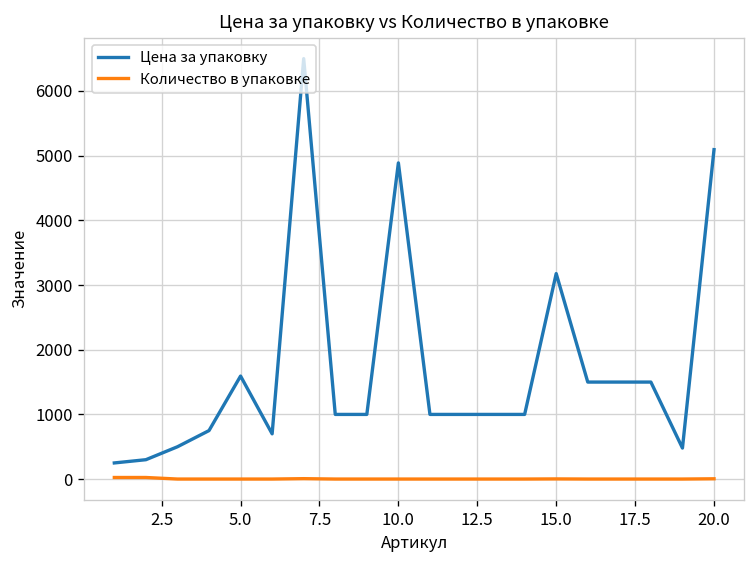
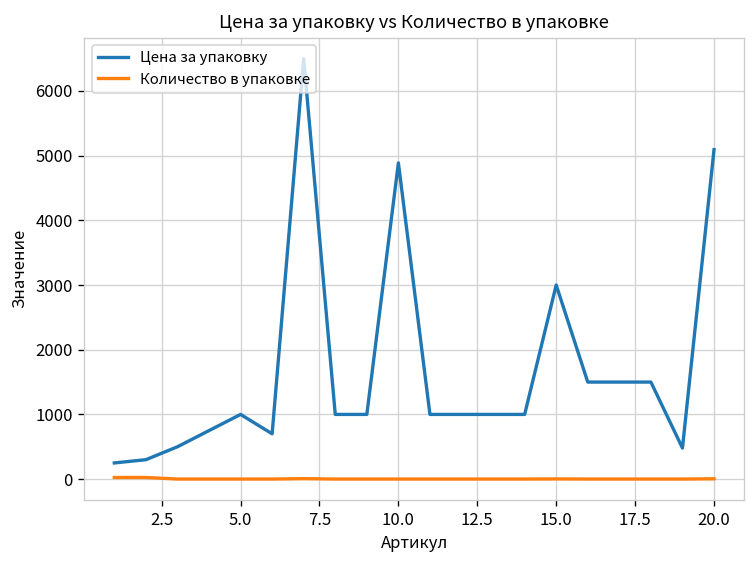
Цена за упаковку, 5.0: 1600 -> 1000
Цена за упаковку, 15.0: 3200 -> 3000
